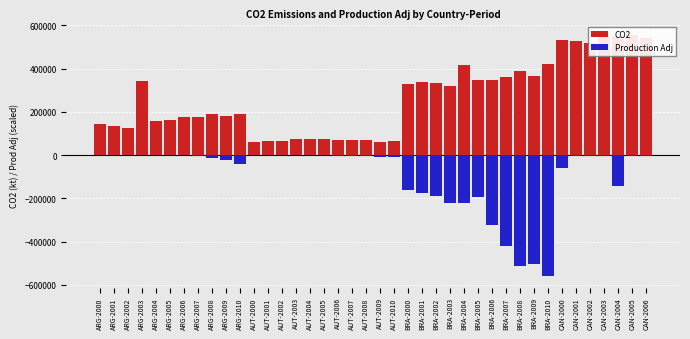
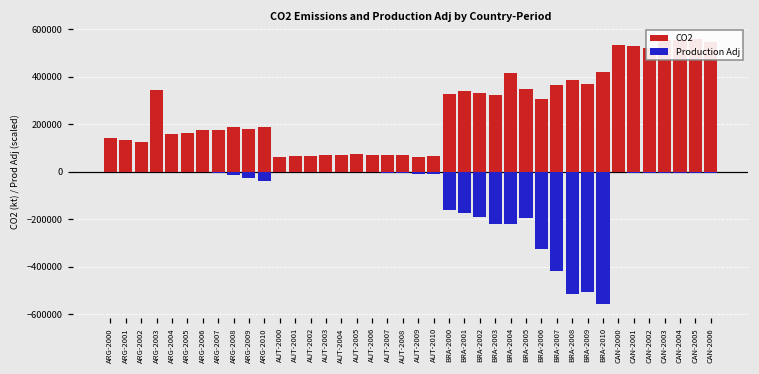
CO2, BRA-2006: 350000 -> 310000
Production Adj, CAN-2000: -60000 -> 0
Production Adj, CAN-2004: -140000 -> 0
